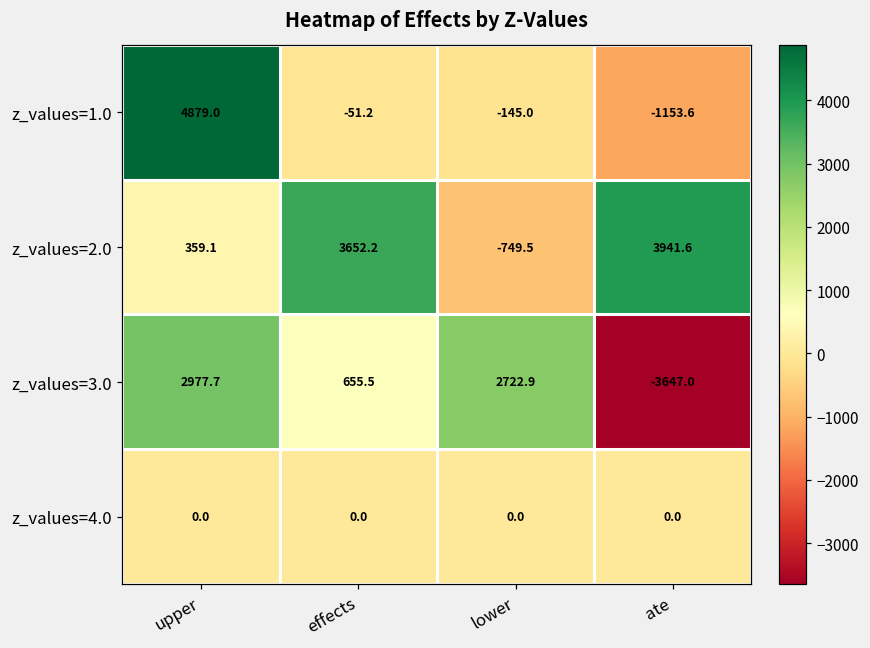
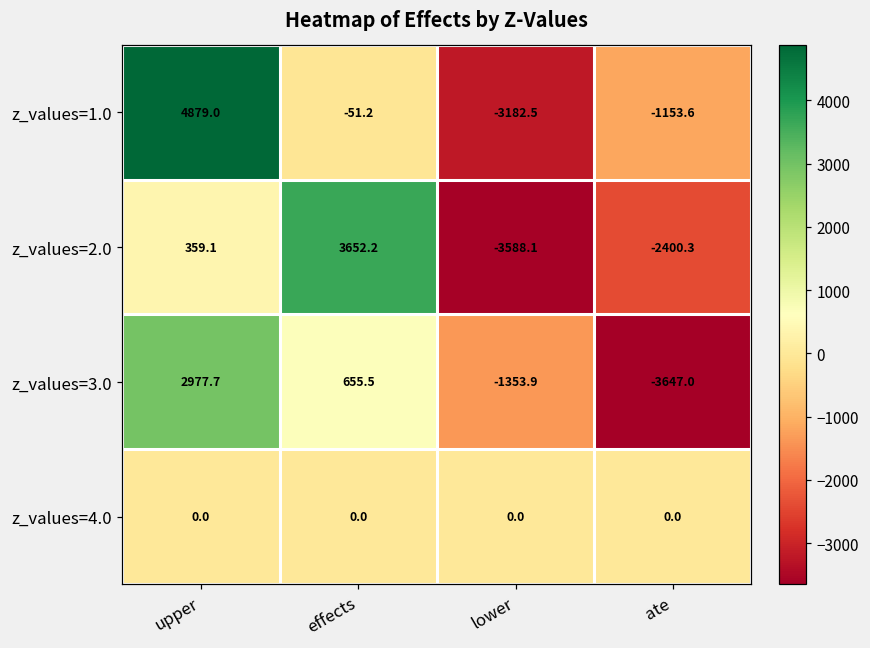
z_values=1.0, lower: -145.0 -> -3182.5
z_values=2.0, lower: -749.5 -> -3588.1
z_values=2.0, ate: 3941.6 -> -2400.3
z_values=3.0, lower: 2722.9 -> -1353.9
